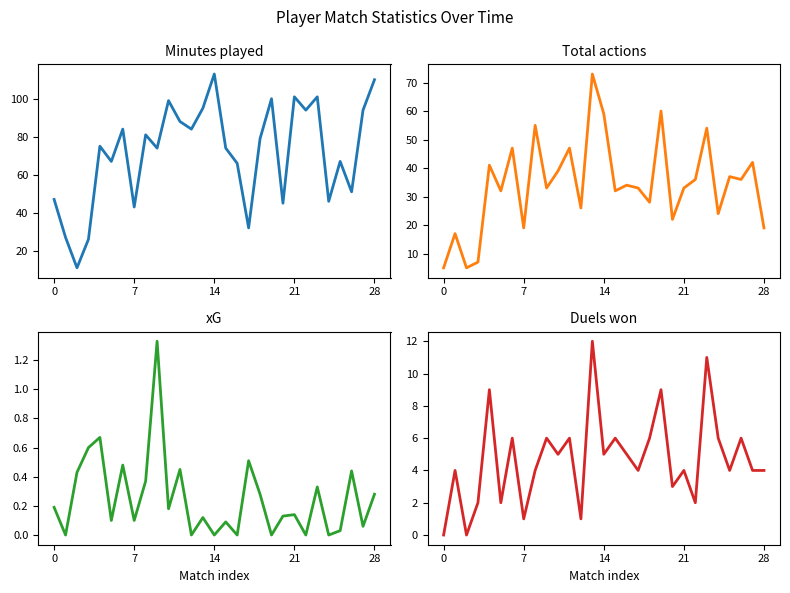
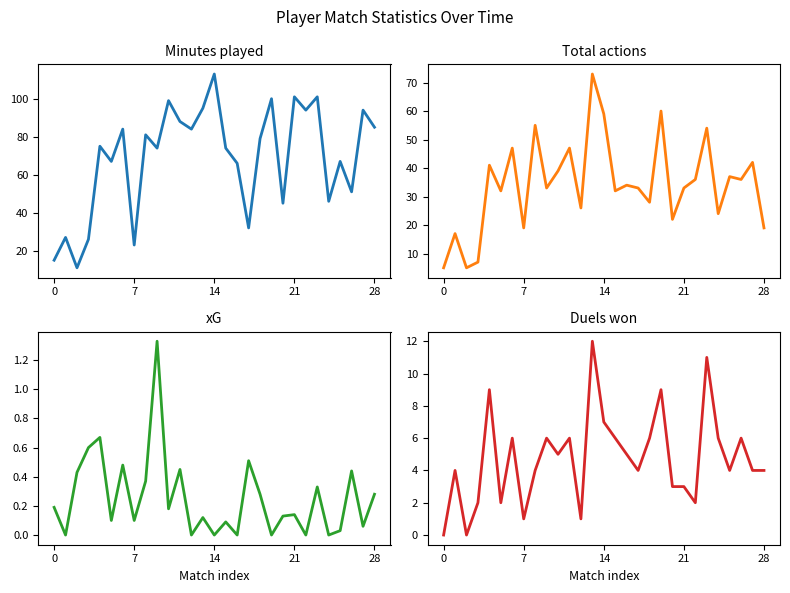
Minutes played, 0: 47 -> 15
Minutes played, 7: 43 -> 23
Minutes played, 28: 110 -> 85
Duels won, 14: 5 -> 7
Duels won, 21: 4 -> 3
